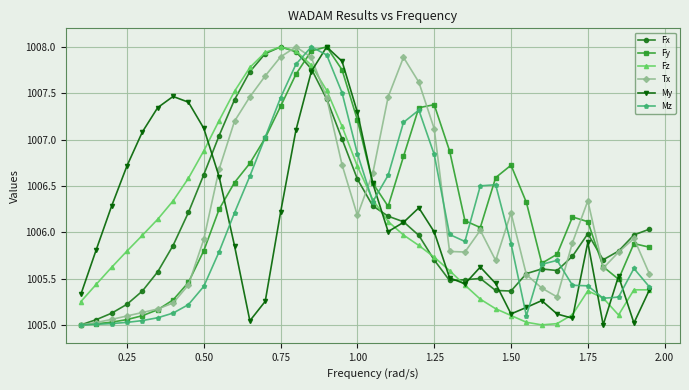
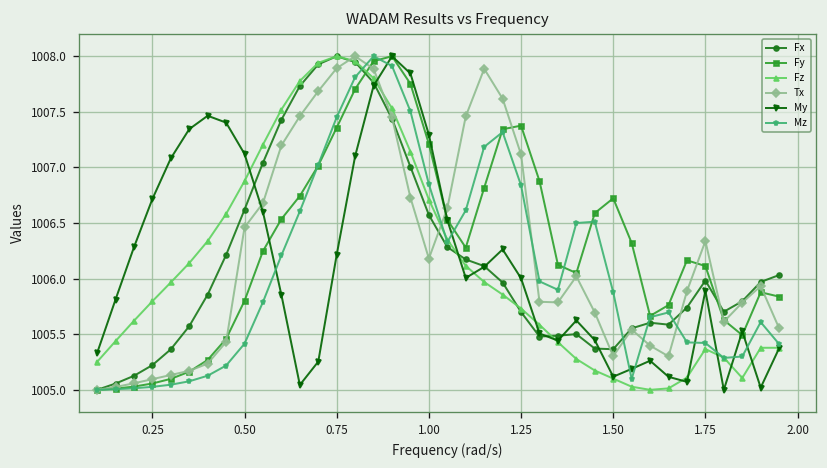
Tx, 0.50: 1005.9 -> 1006.5
Tx, 1.50: 1006.2 -> 1005.3
